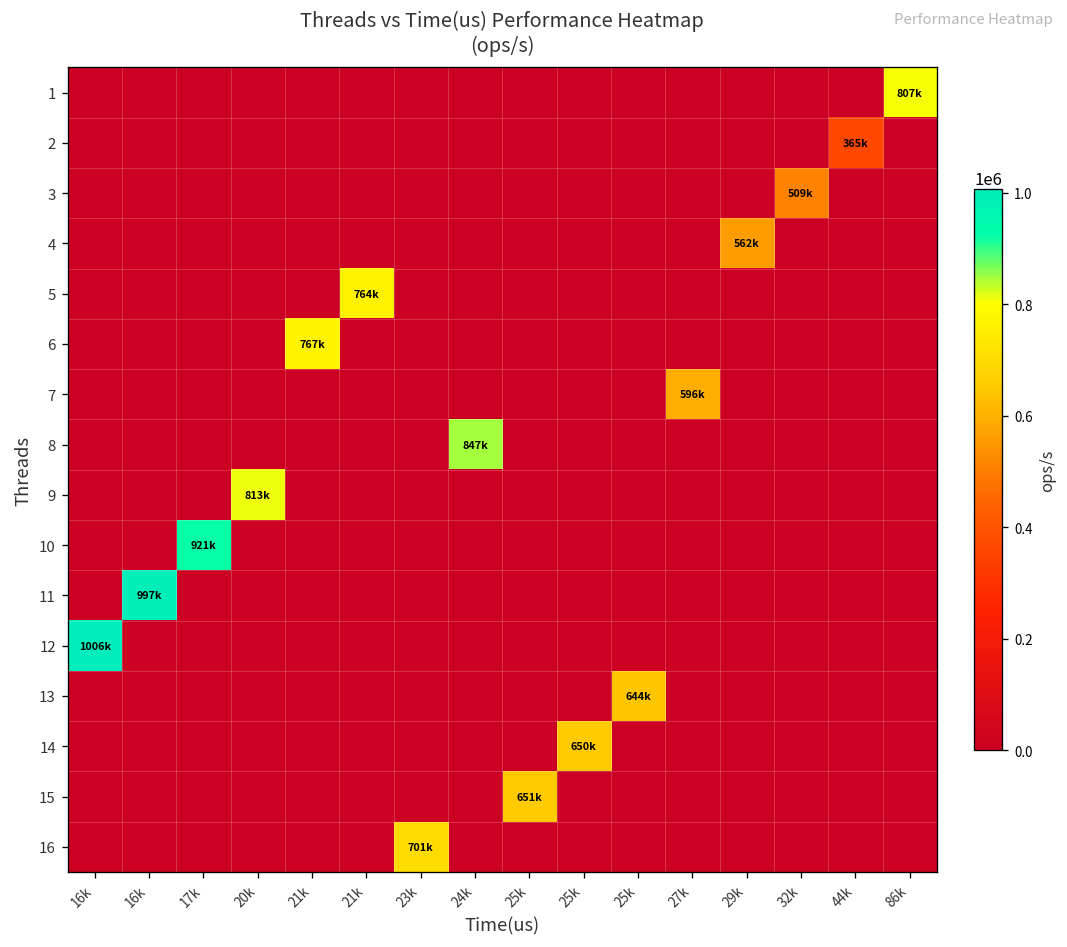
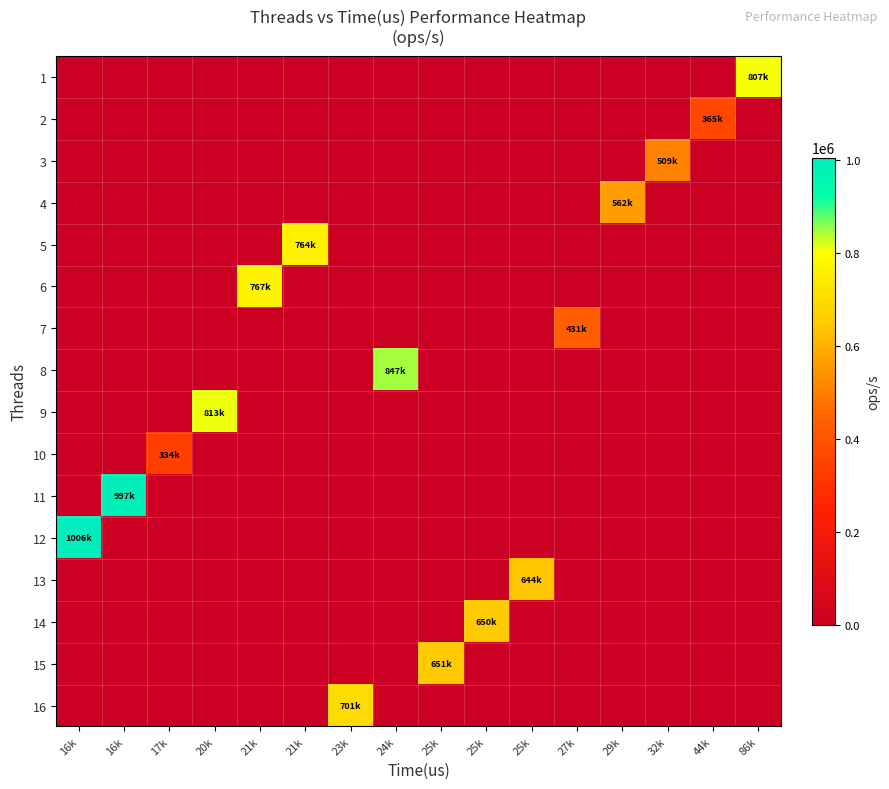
7, 27k: 596k -> 431k
10, 17k: 921k -> 334k
